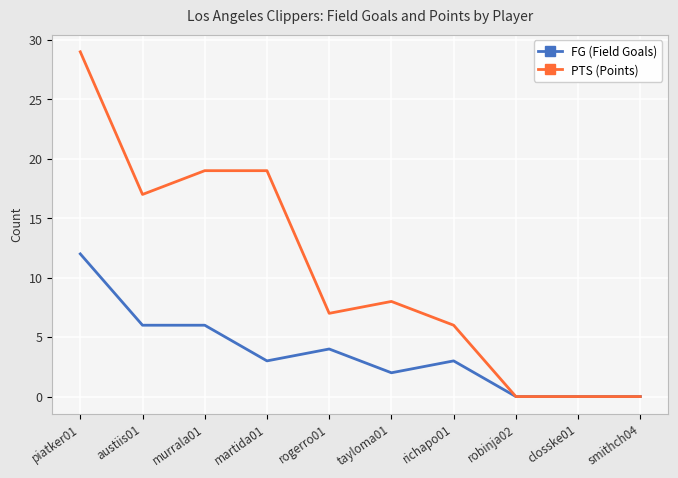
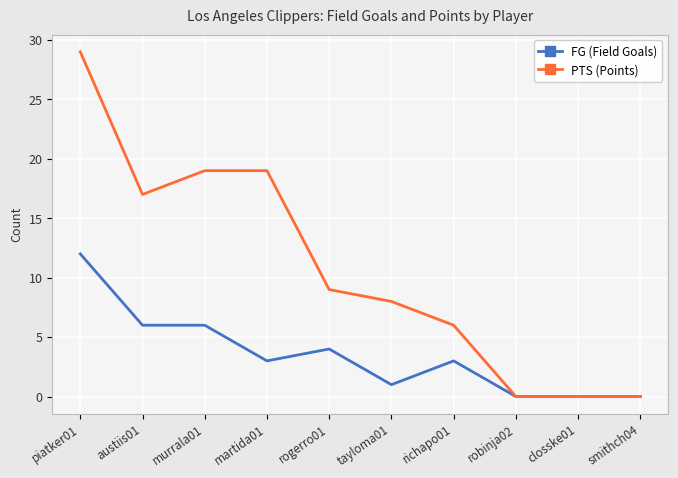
PTS (Points), rogerro01: 7 -> 9
FG (Field Goals), tayloma01: 2 -> 1
